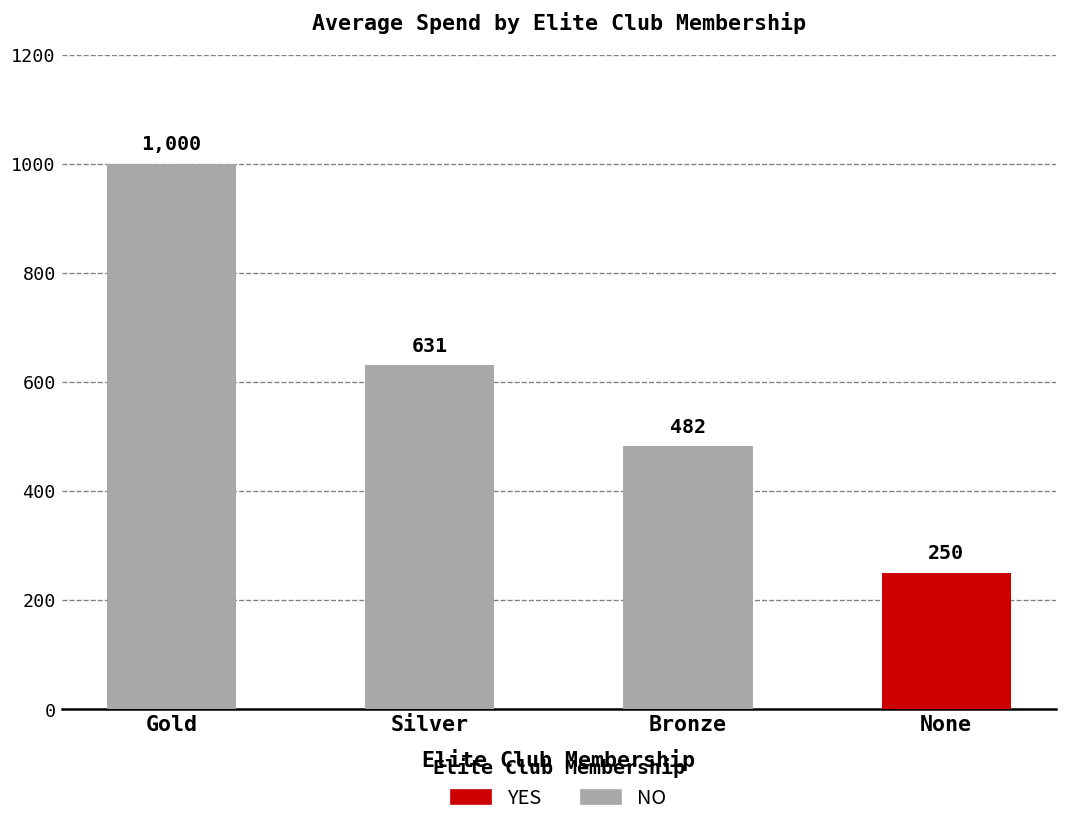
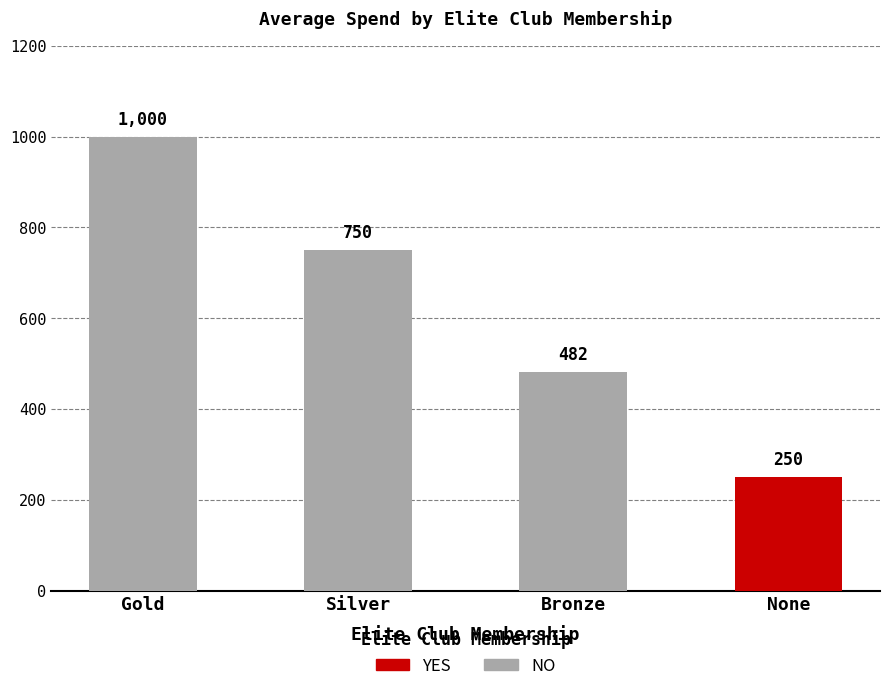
Silver: 631 -> 750
